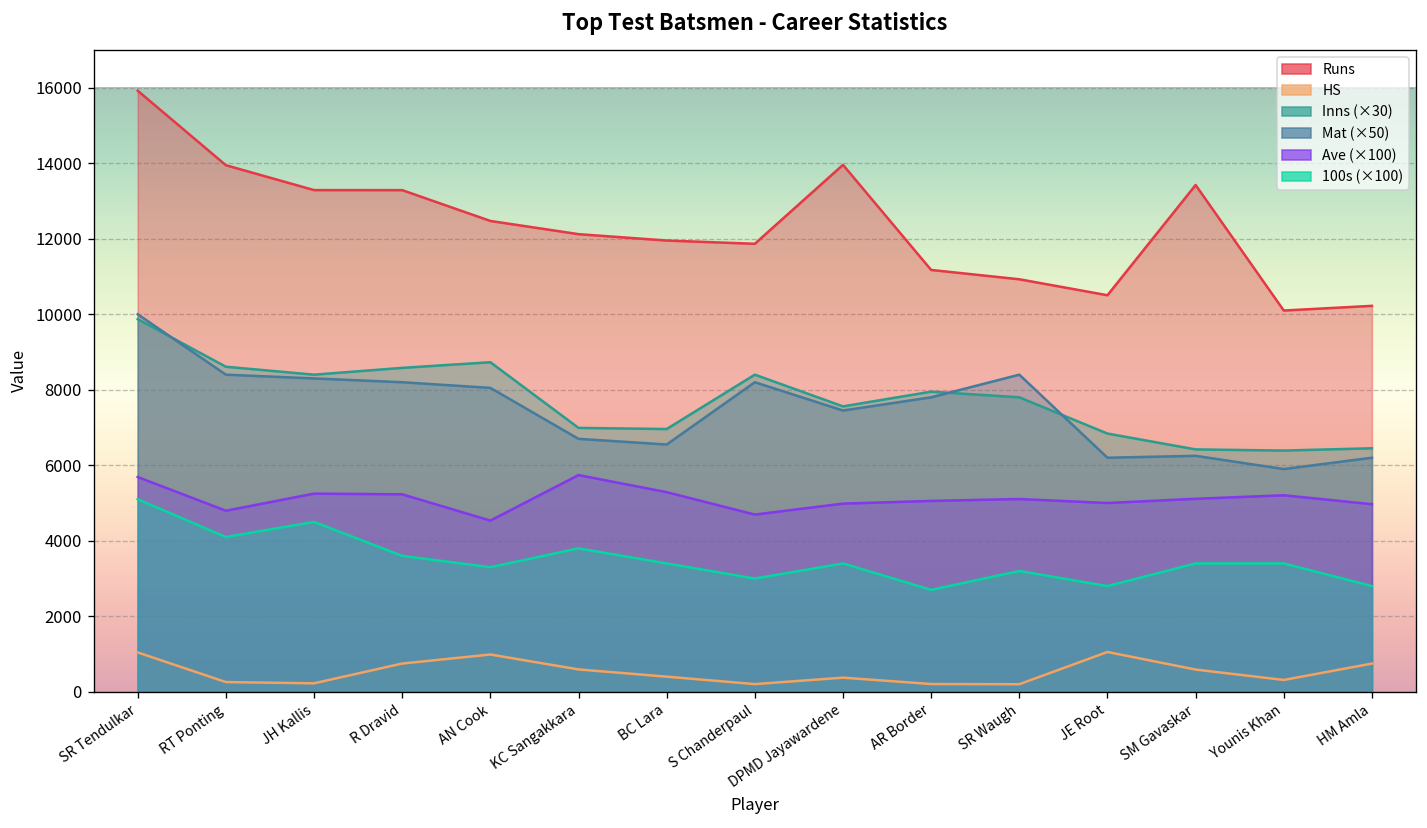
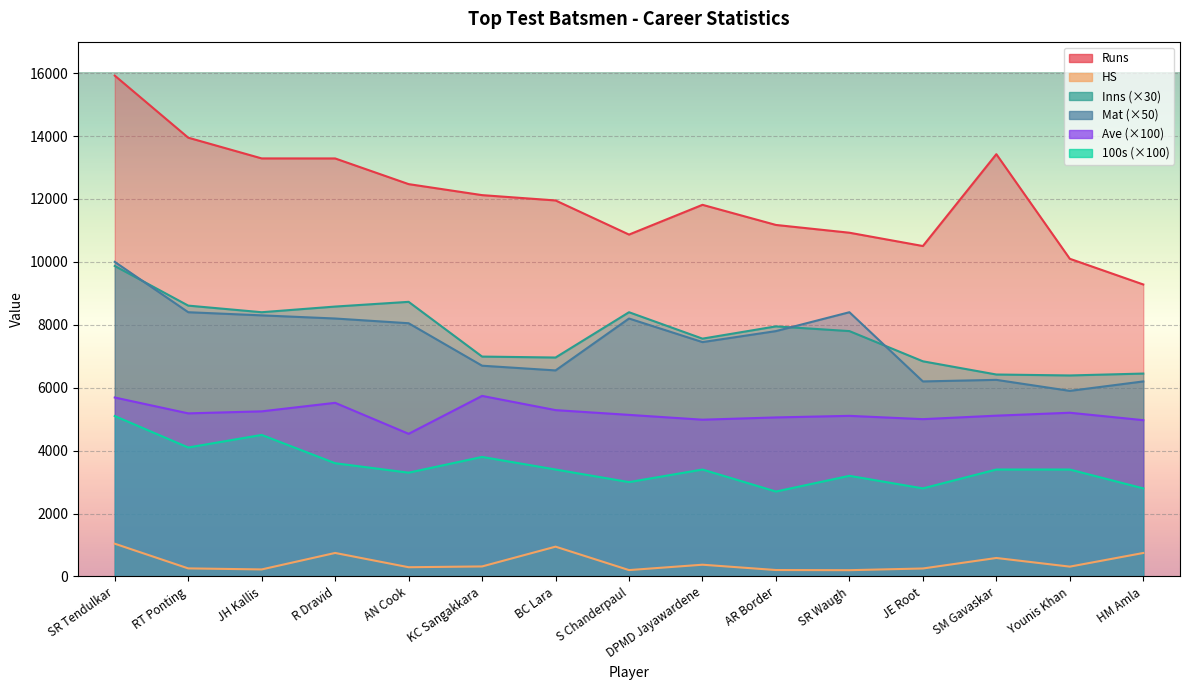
Ave (×100), RT Ponting: 4800 -> 5200
Ave (×100), R Dravid: 5200 -> 5500
HS, AN Cook: 1000 -> 300
HS, KC Sangakkara: 600 -> 300
HS, BC Lara: 400 -> 900
Runs, S Chanderpaul: 11900 -> 10900
Ave (×100), S Chanderpaul: 4700 -> 5100
Runs, DPMD Jayawardene: 14000 -> 11800
HS, JE Root: 1100 -> 300
Runs, HM Amla: 10200 -> 9300
